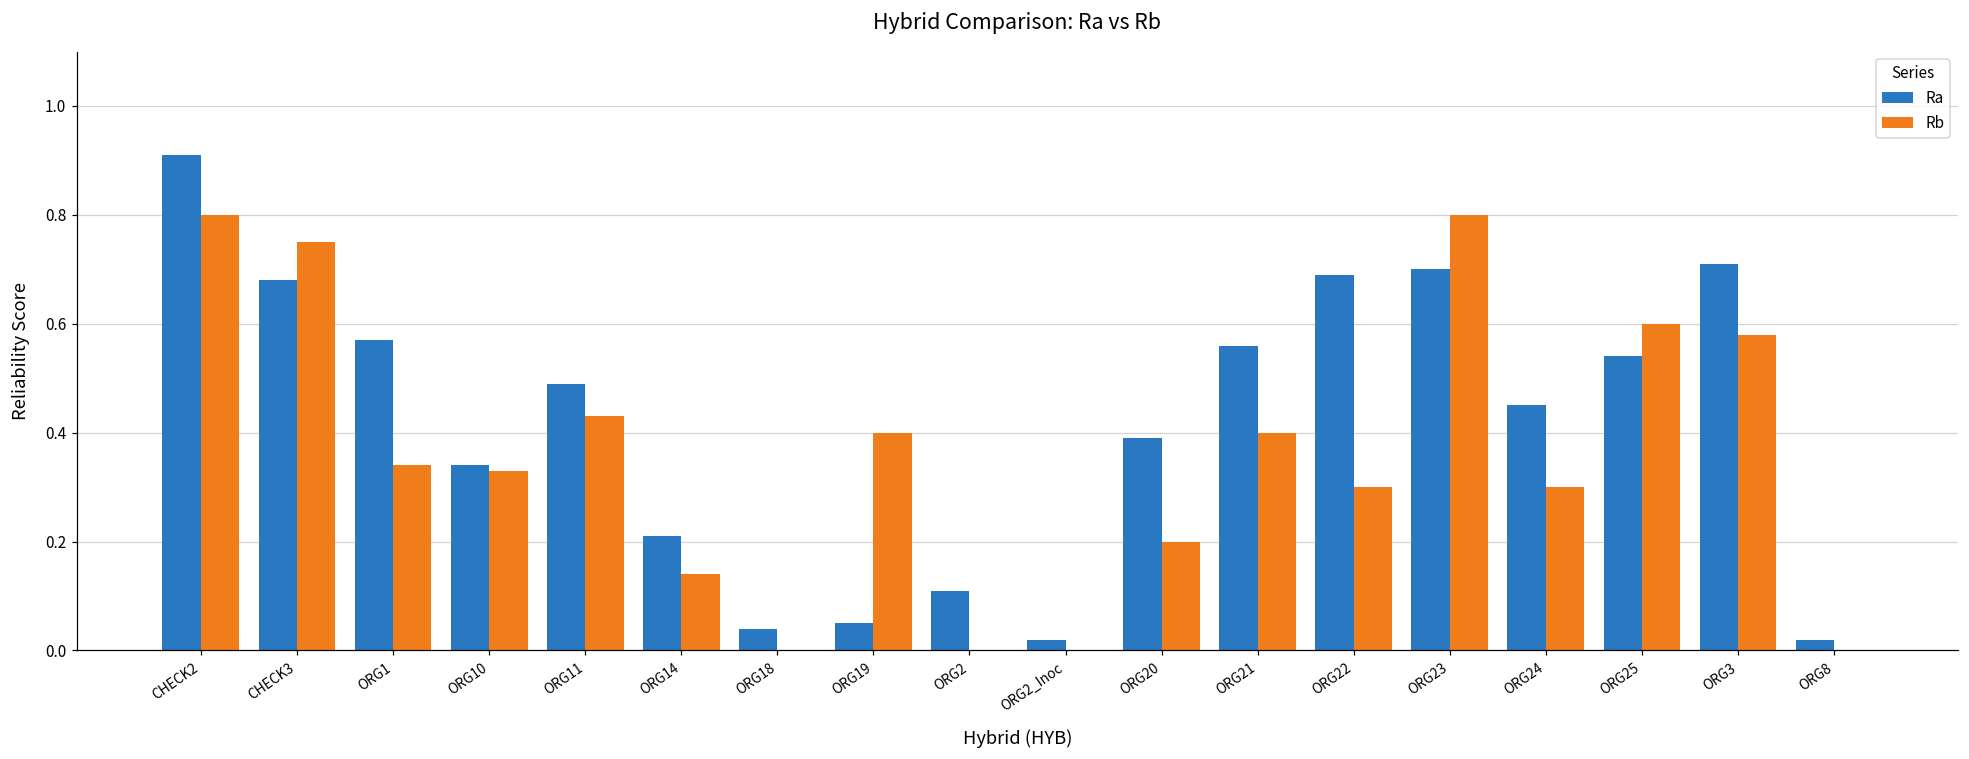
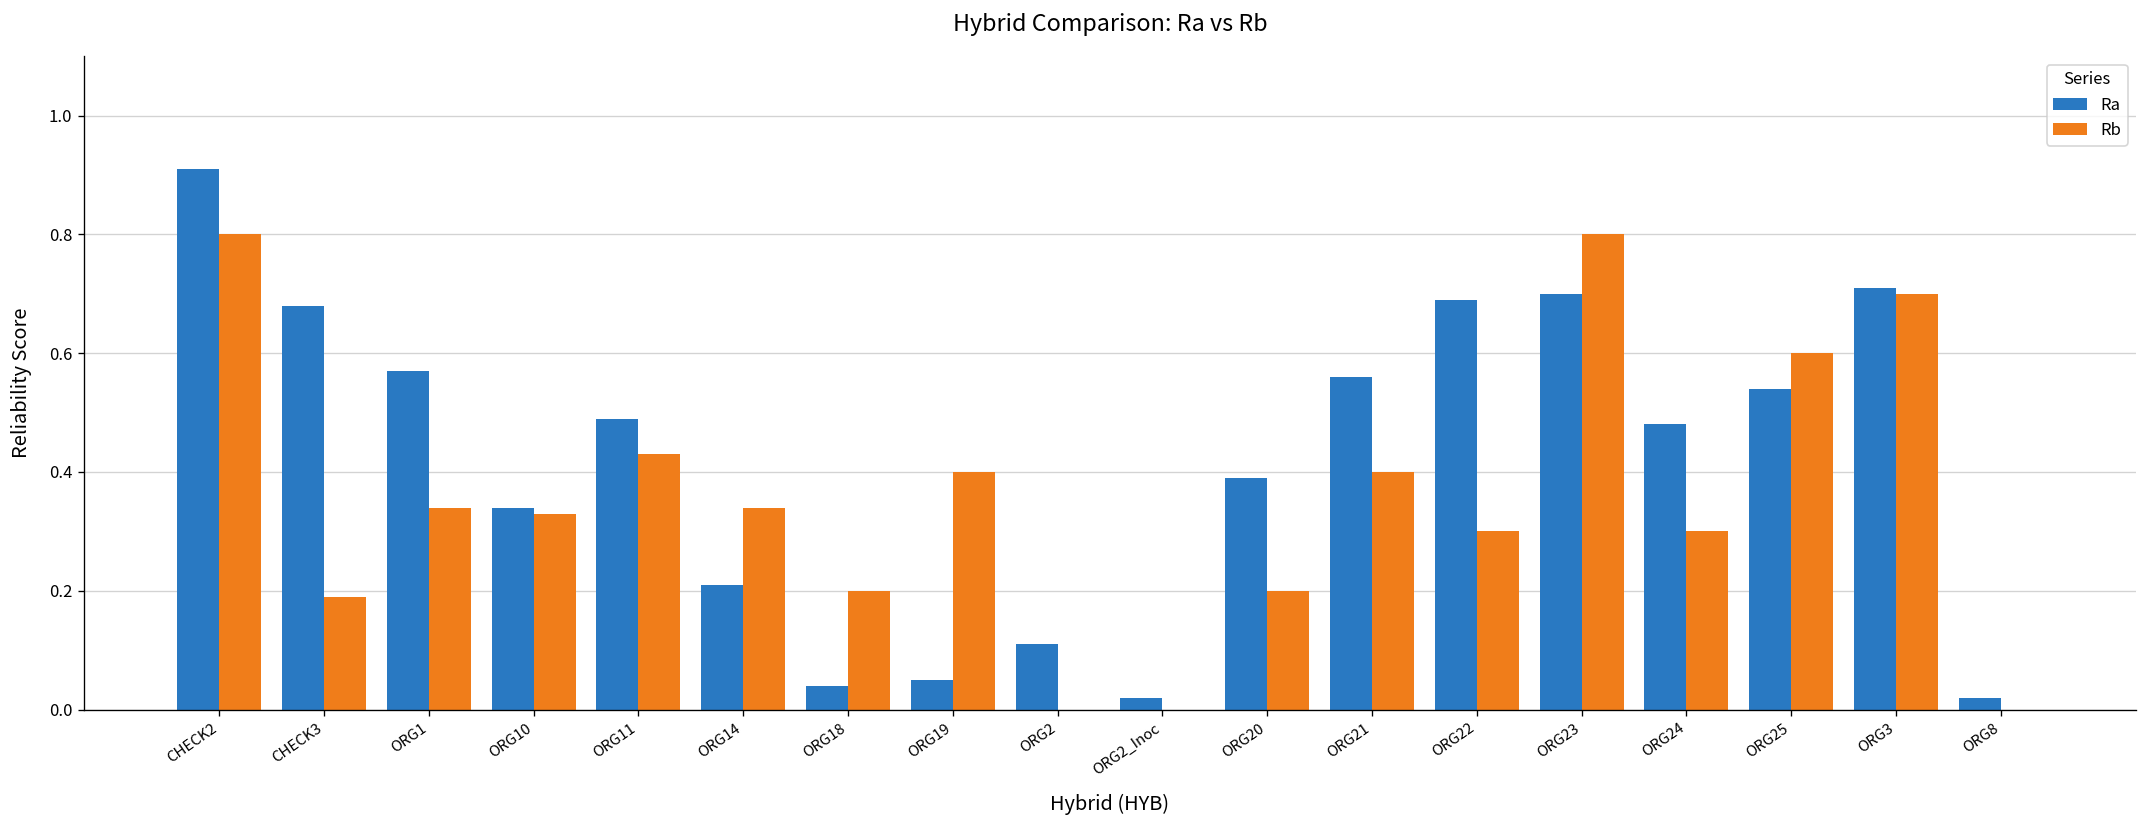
Rb, CHECK3: 0.75 -> 0.19
Rb, ORG14: 0.14 -> 0.34
Rb, ORG18: 0.0 -> 0.2
Ra, ORG24: 0.45 -> 0.48
Rb, ORG3: 0.58 -> 0.70
